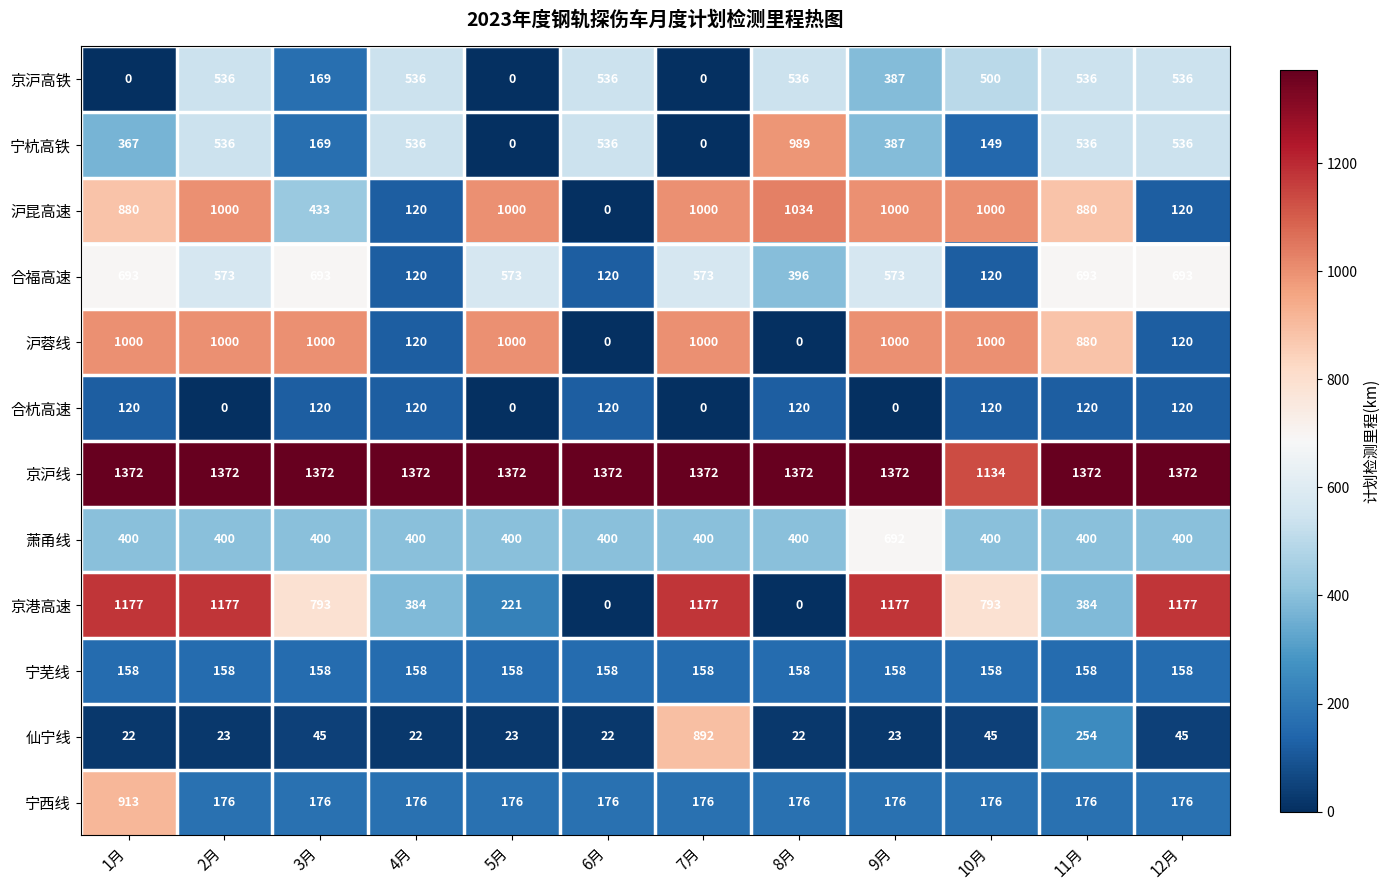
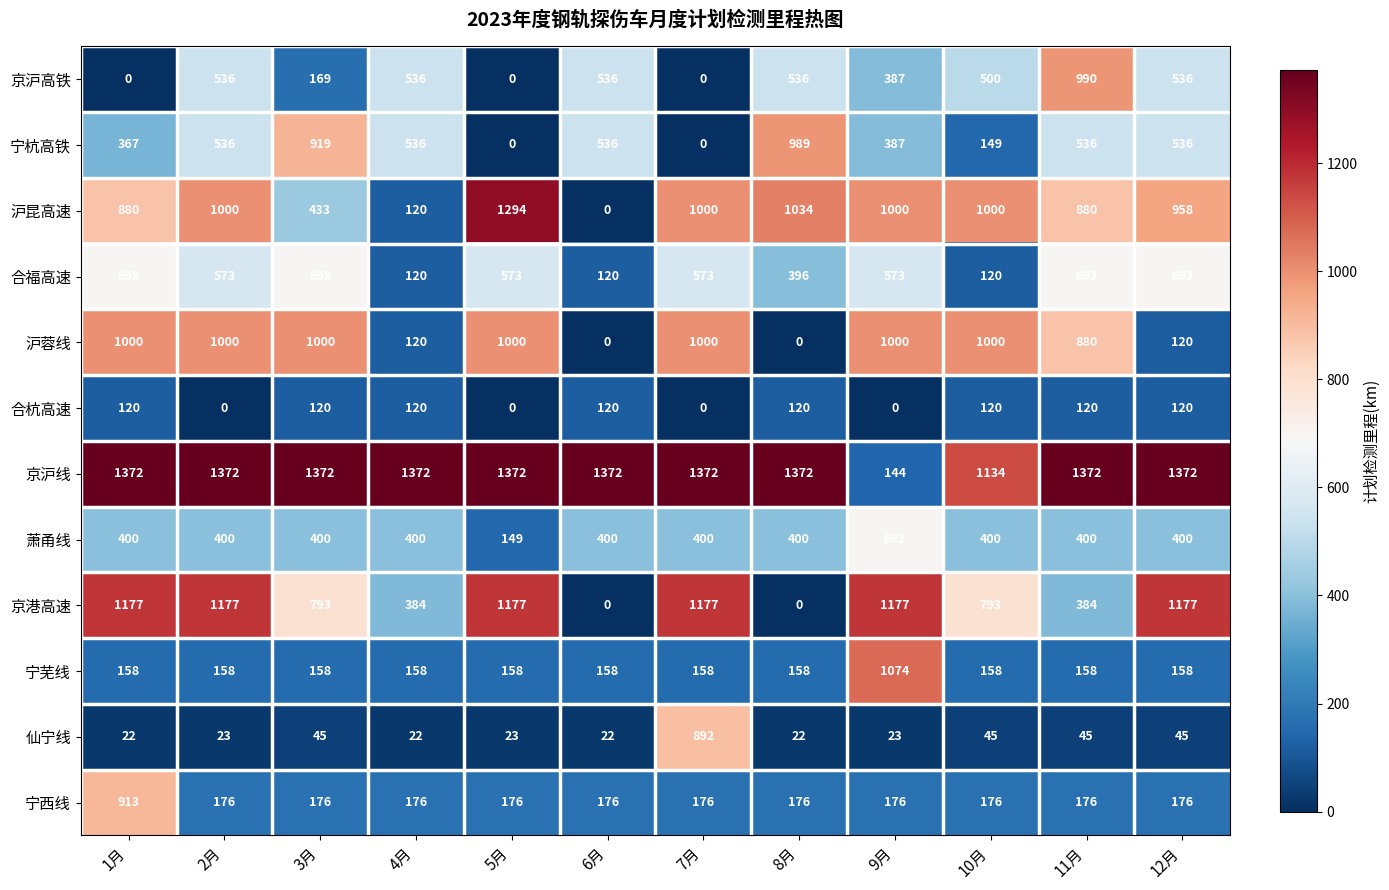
京沪高铁, 11月: 536 -> 990
宁杭高铁, 3月: 169 -> 919
沪昆高速, 5月: 1000 -> 1294
沪昆高速, 12月: 120 -> 958
京沪线, 9月: 1372 -> 144
萧甬线, 5月: 400 -> 149
京港高速, 5月: 221 -> 1177
宁芜线, 9月: 158 -> 1074
仙宁线, 11月: 254 -> 45
